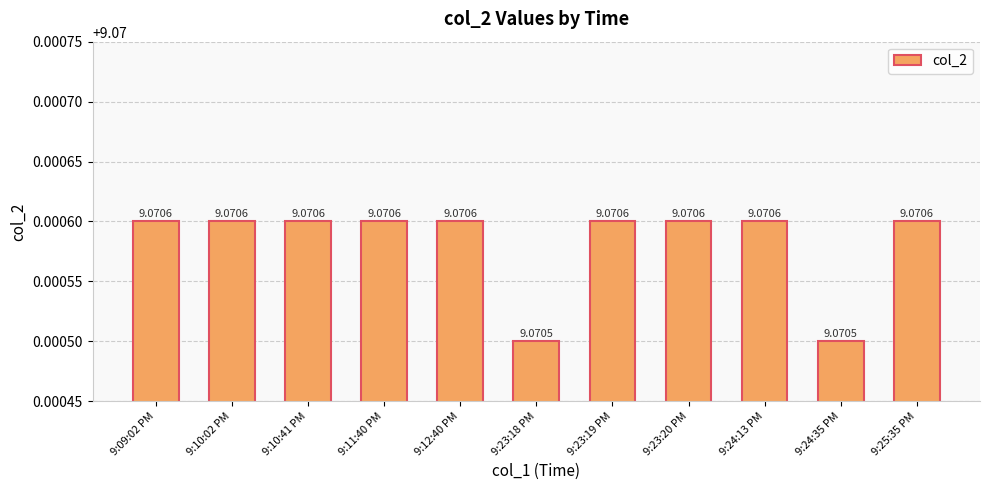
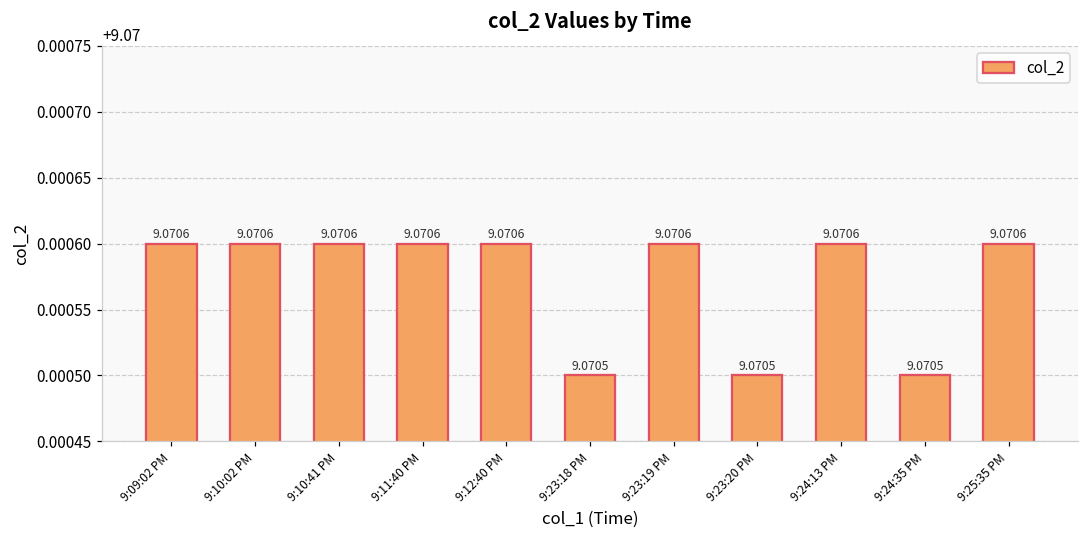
9:23:20 PM: 9.0706 -> 9.0705
